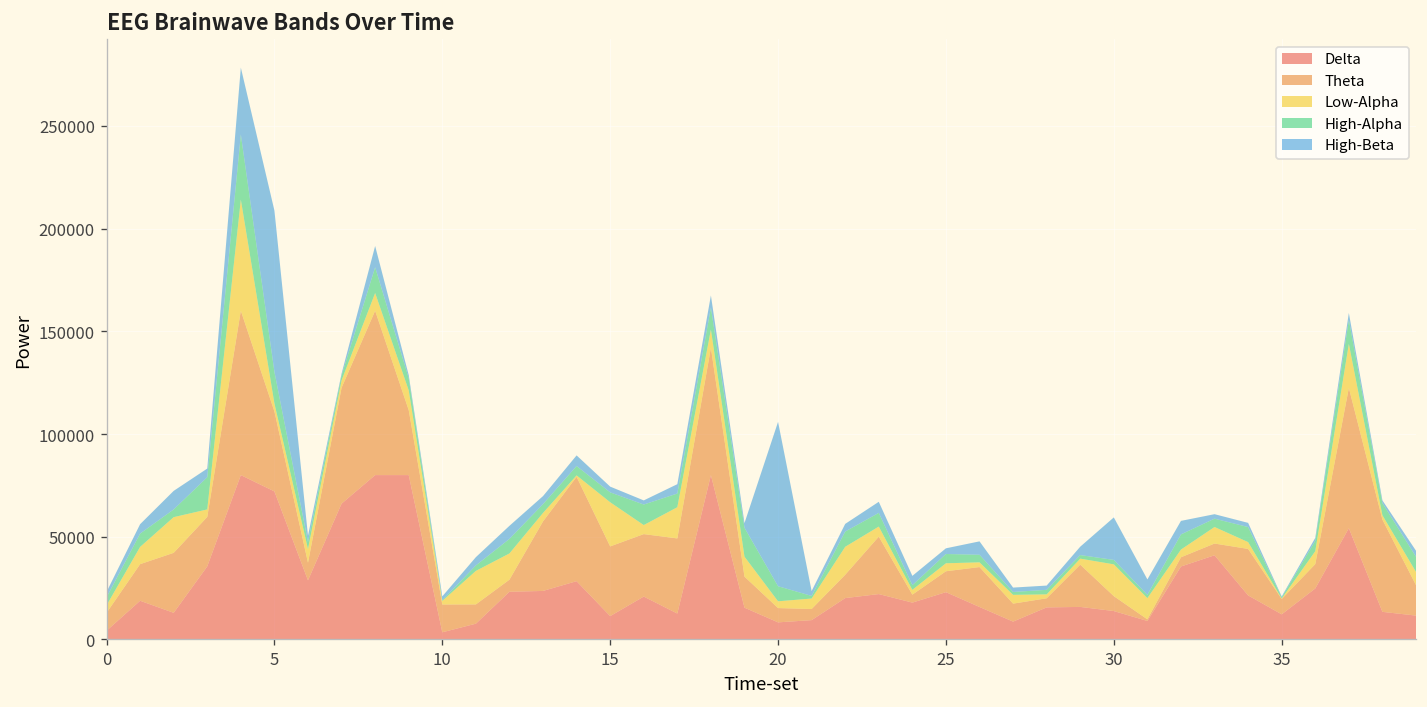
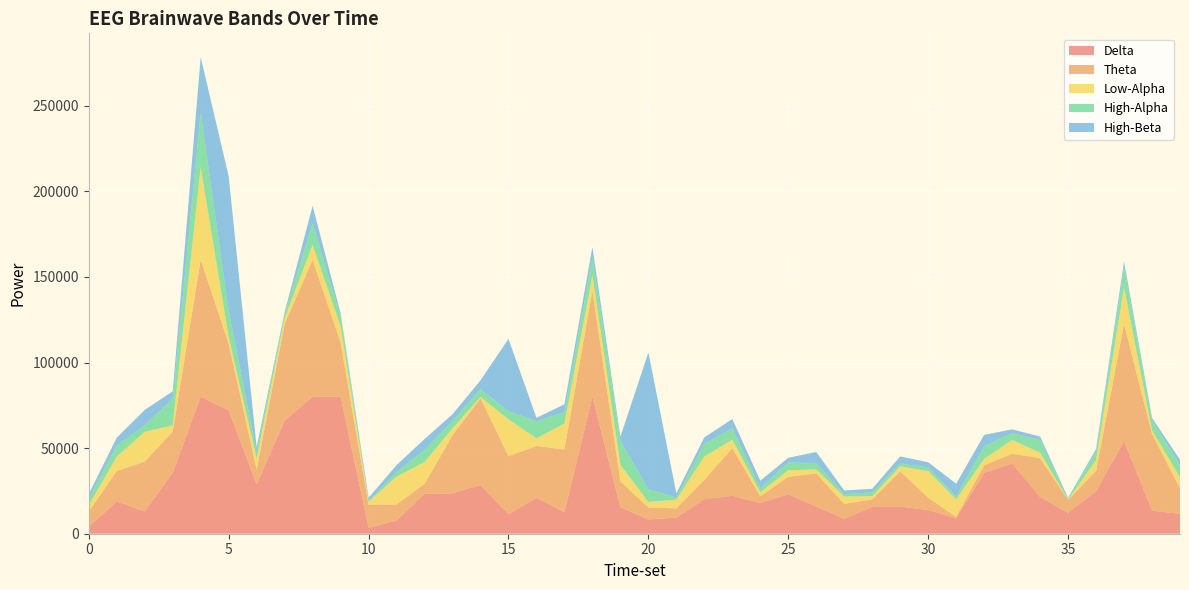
High-Beta, 15: 3000 -> 42000
High-Beta, 30: 21000 -> 3000
